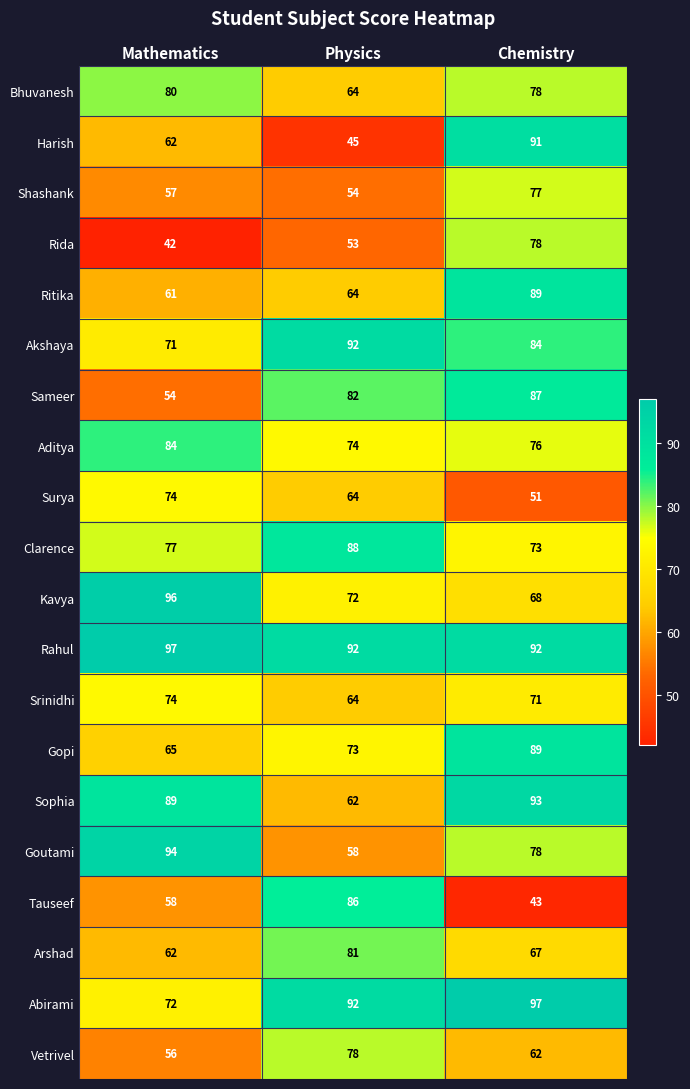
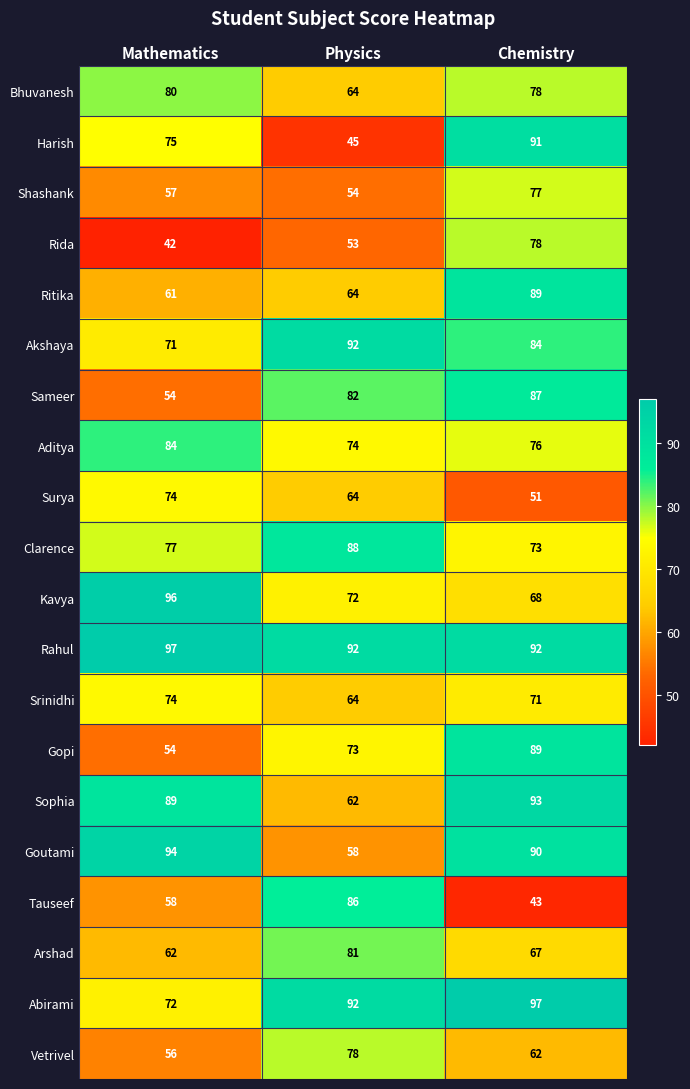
Harish, Mathematics: 62 -> 75
Gopi, Mathematics: 65 -> 54
Goutami, Chemistry: 78 -> 90
